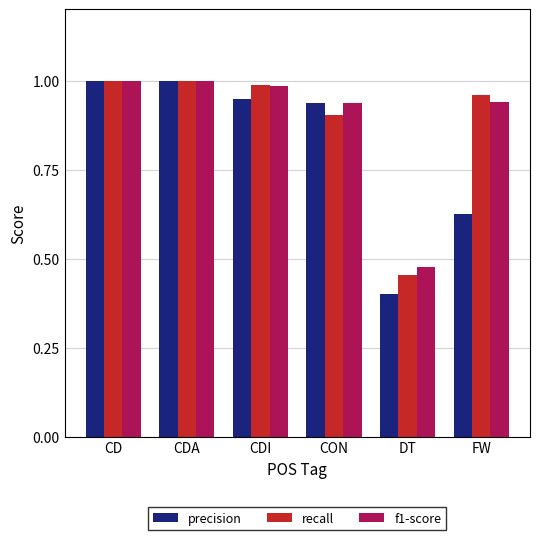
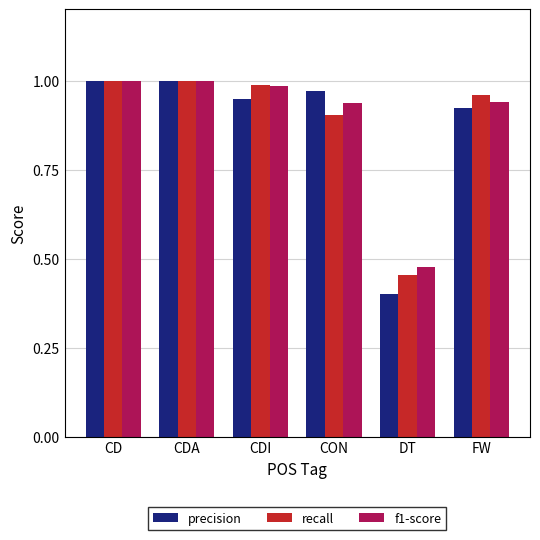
precision, CON: 0.94 -> 0.97
precision, FW: 0.63 -> 0.92
